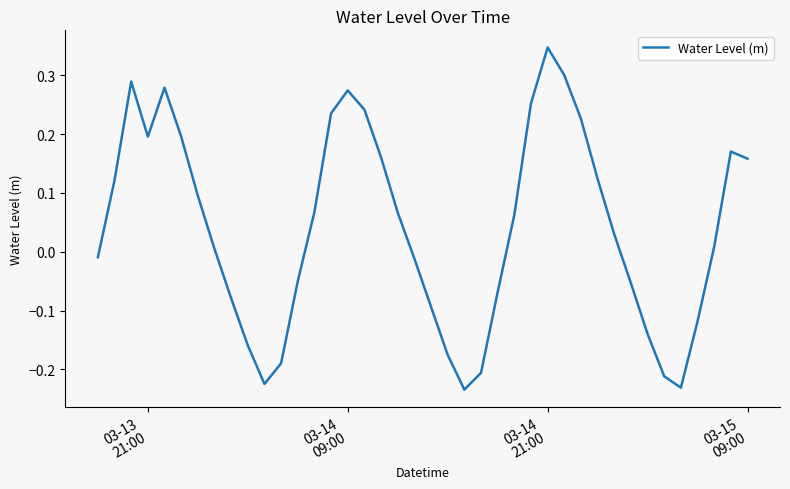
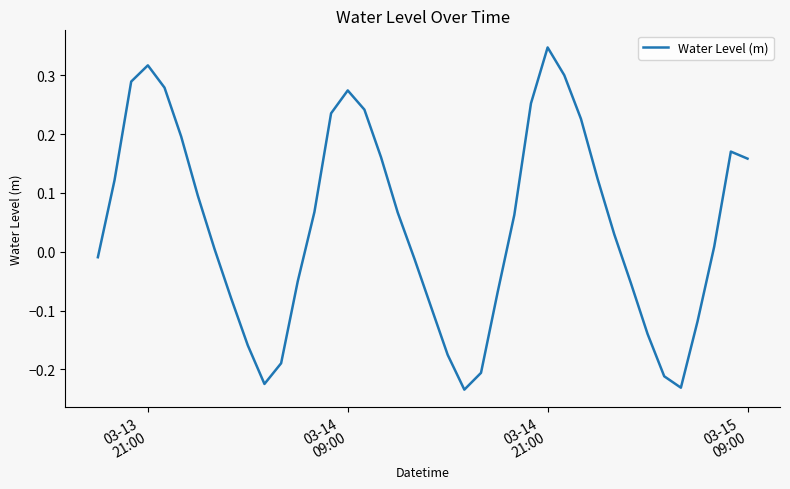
03-13 21:00: 0.20 -> 0.32
